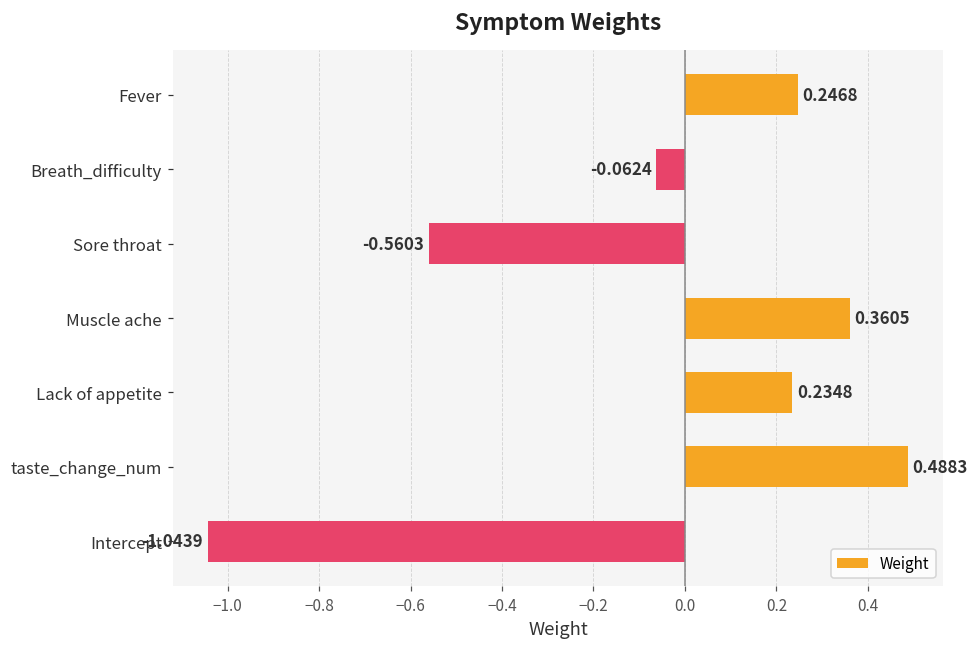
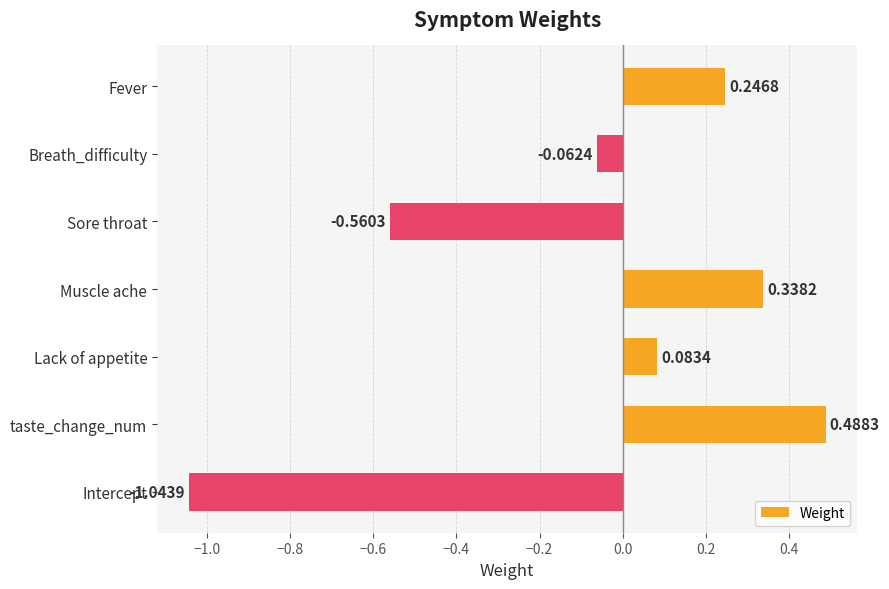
Muscle ache: 0.3605 -> 0.3382
Lack of appetite: 0.2348 -> 0.0834
